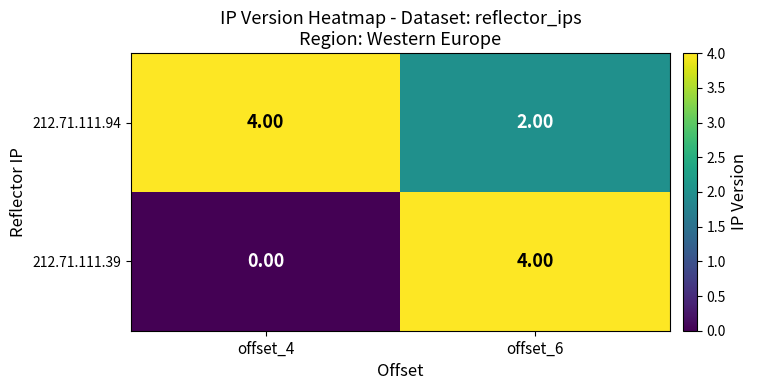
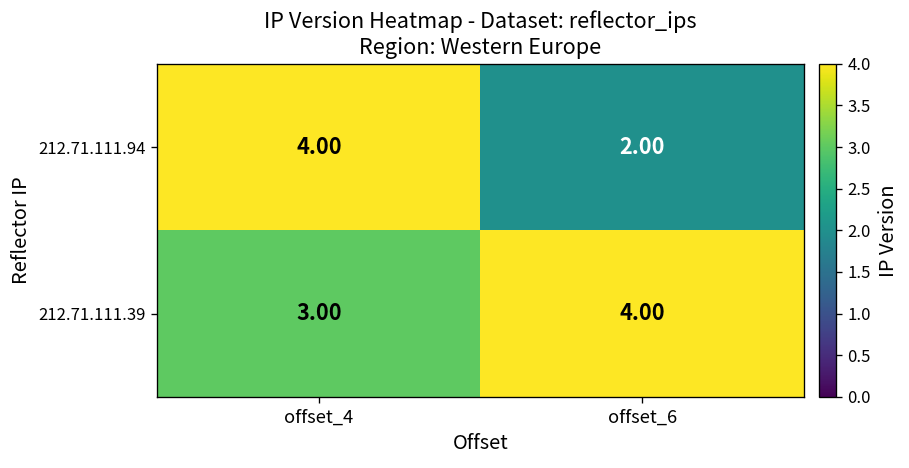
212.71.111.39, offset_4: 0.00 -> 3.00
